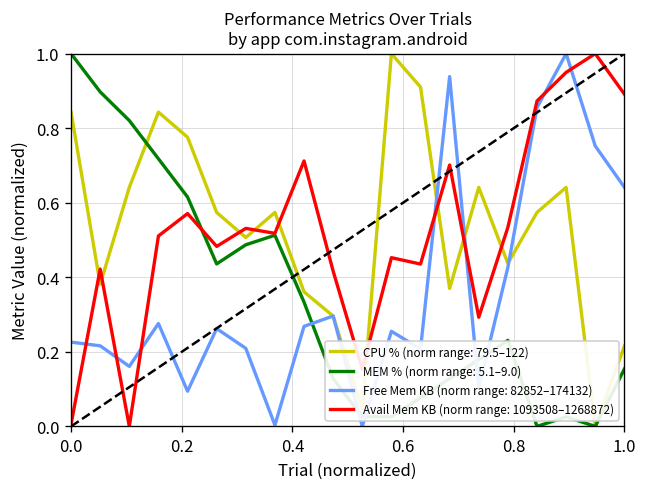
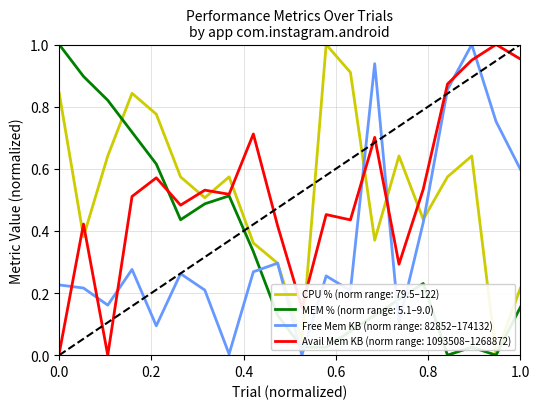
Free Mem KB (norm range: 82852–174132), 1.0: 0.64 -> 0.60
Avail Mem KB (norm range: 1093508–1268872), 1.0: 0.89 -> 0.95
